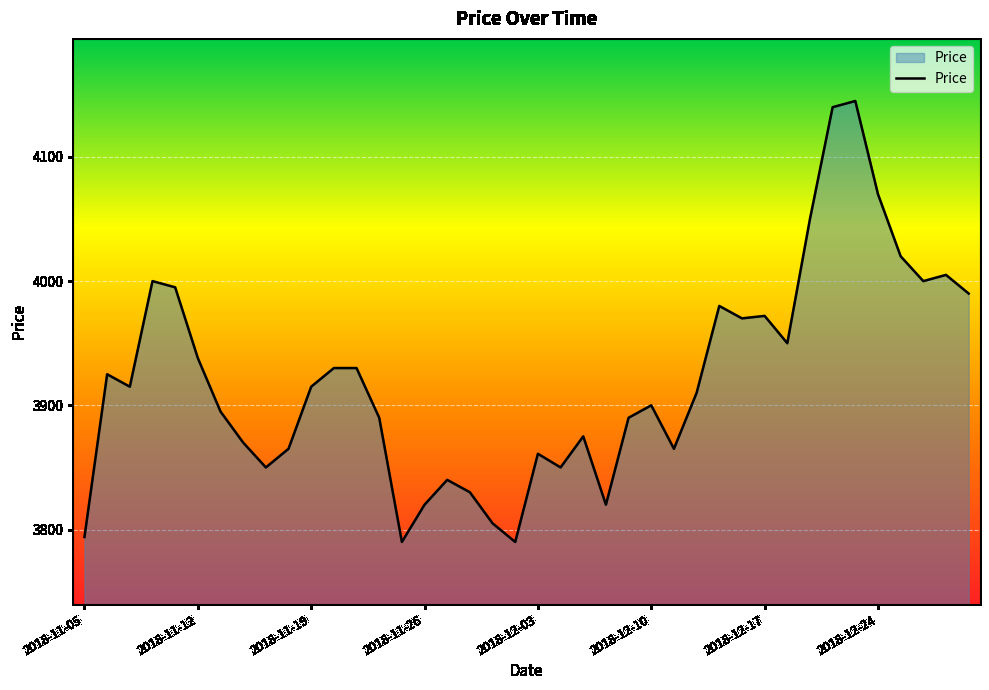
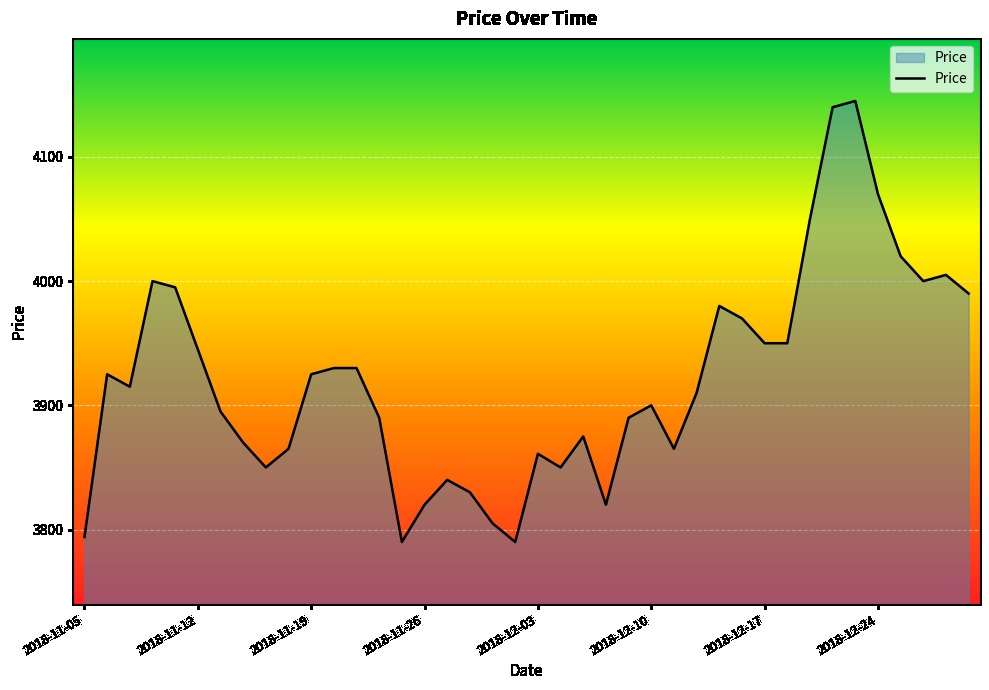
2018-11-12: 3938 -> 3945
2018-11-19: 3915 -> 3925
2018-12-17: 3972 -> 3950
